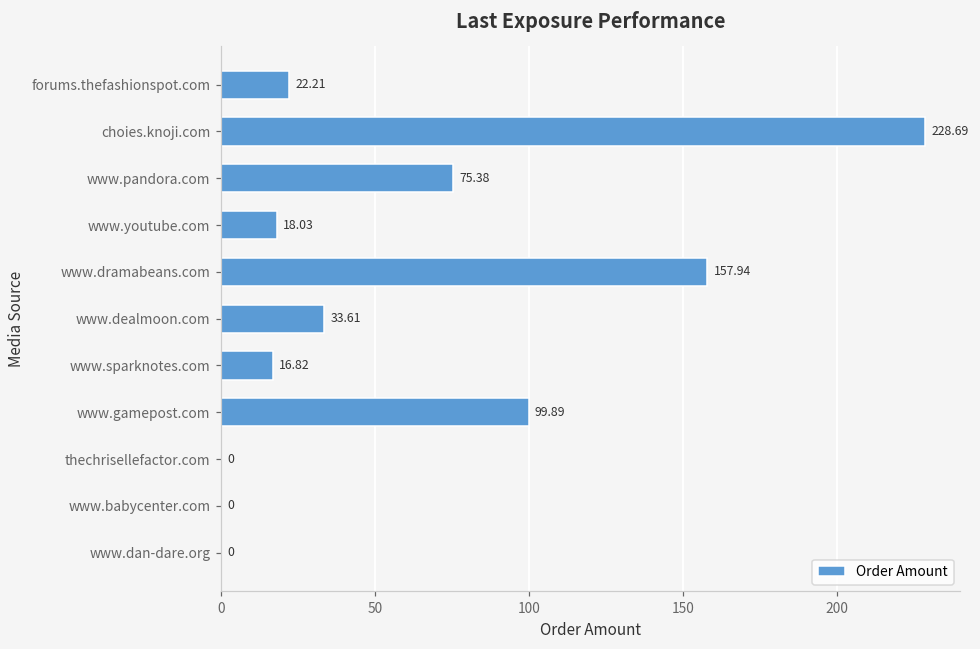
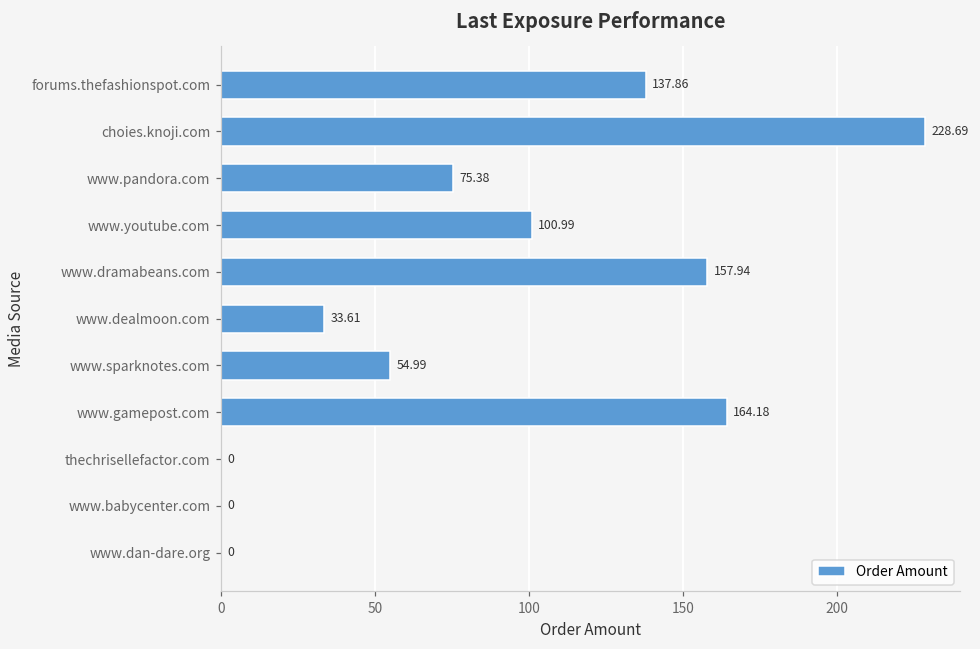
forums.thefashionspot.com: 22.21 -> 137.86
www.youtube.com: 18.03 -> 100.99
www.sparknotes.com: 16.82 -> 54.99
www.gamepost.com: 99.89 -> 164.18
